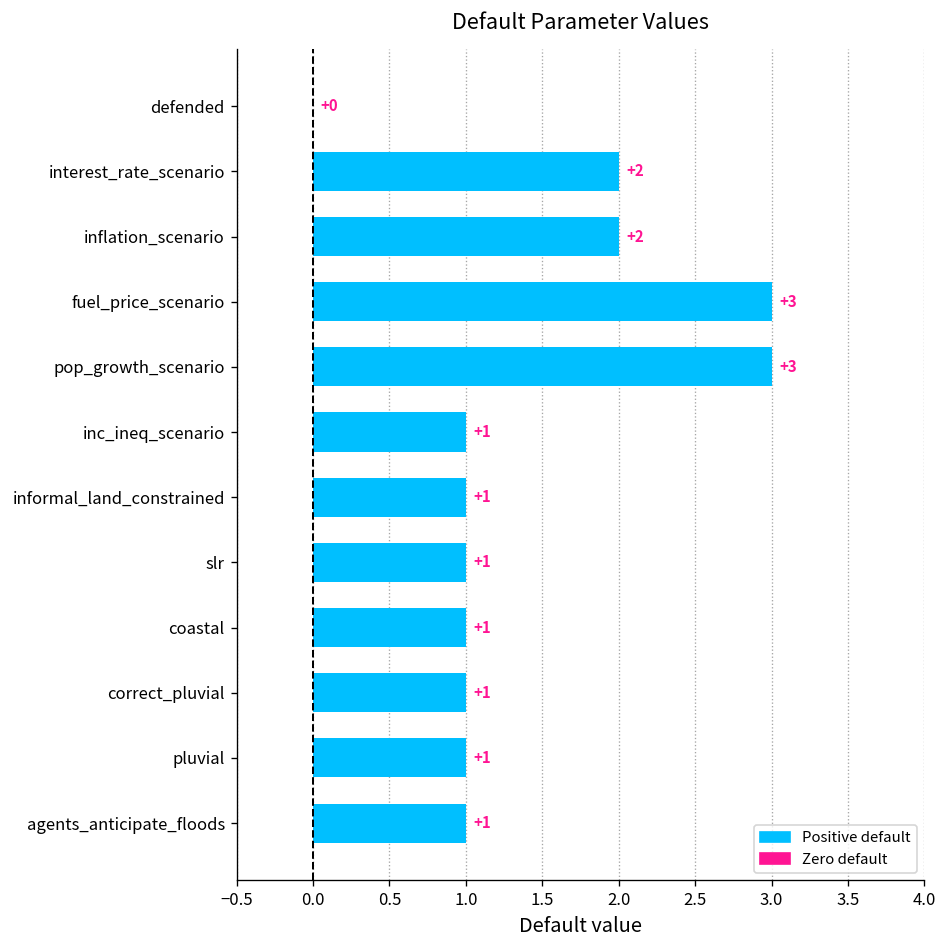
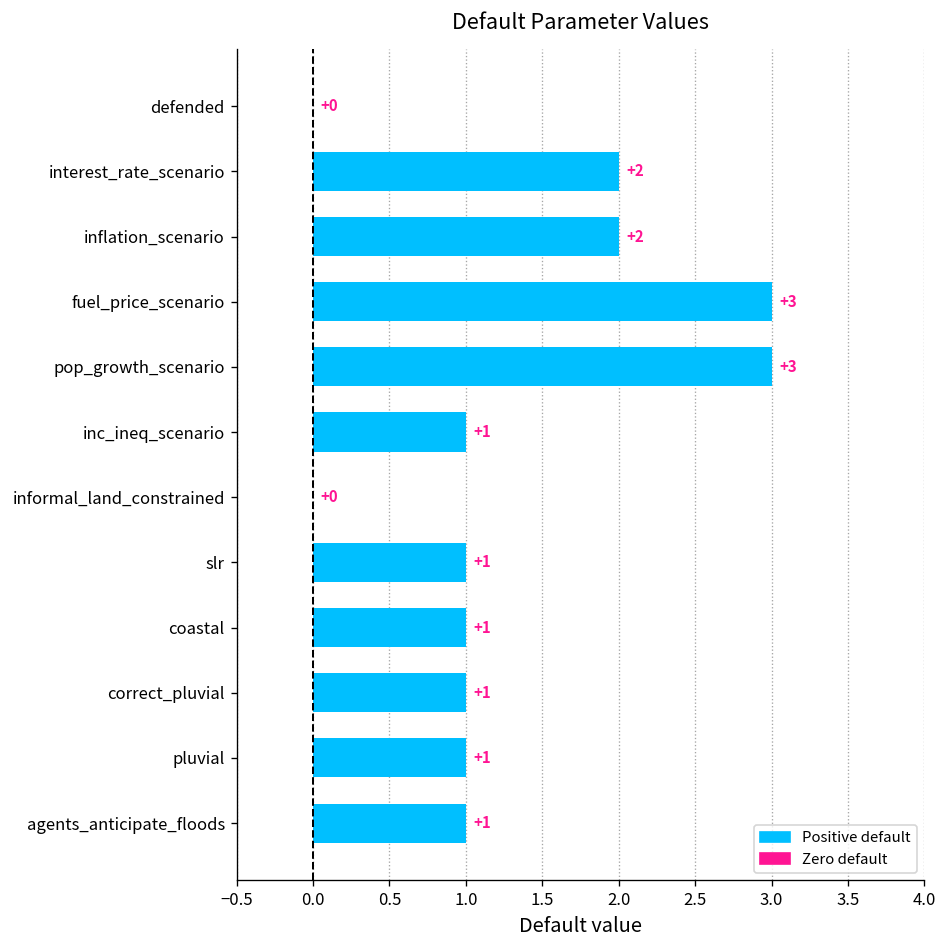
informal_land_constrained: +1 -> +0
